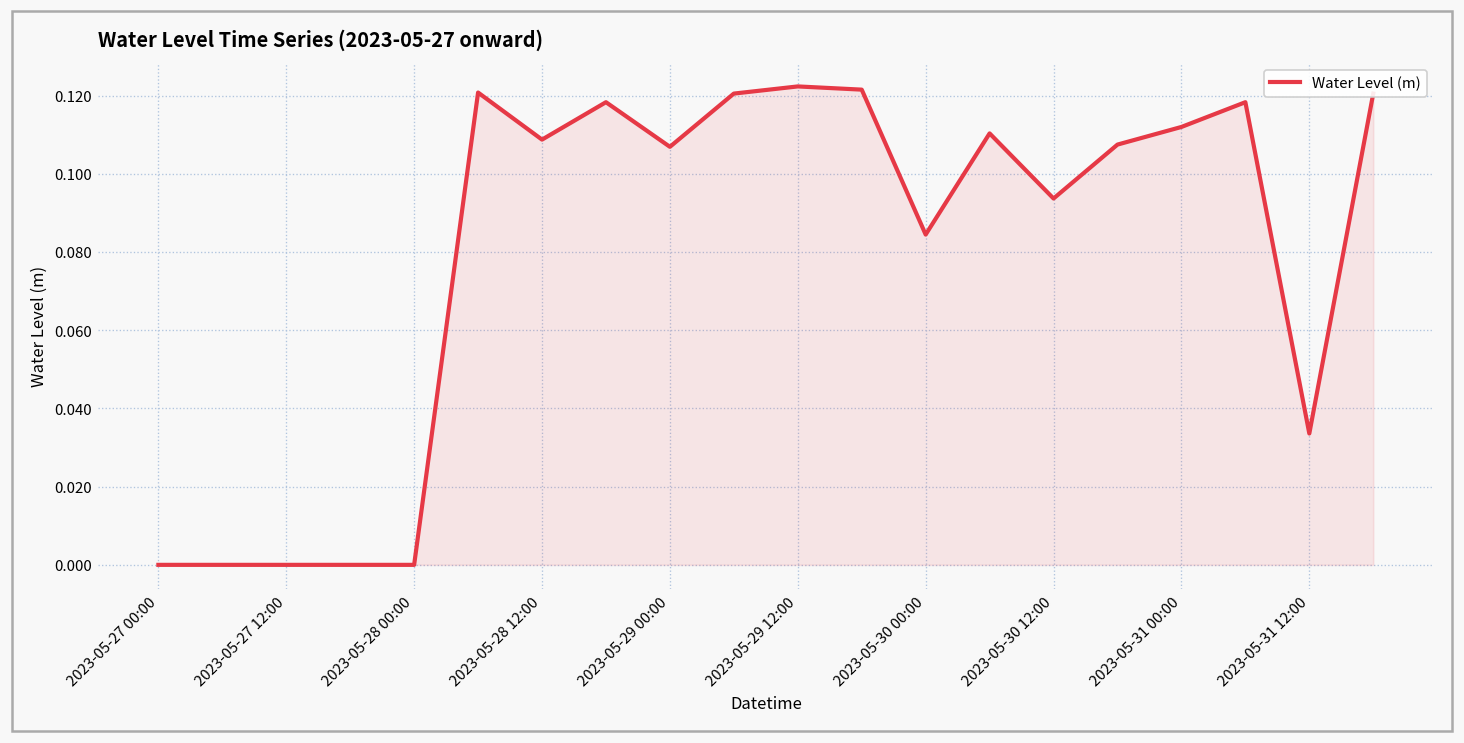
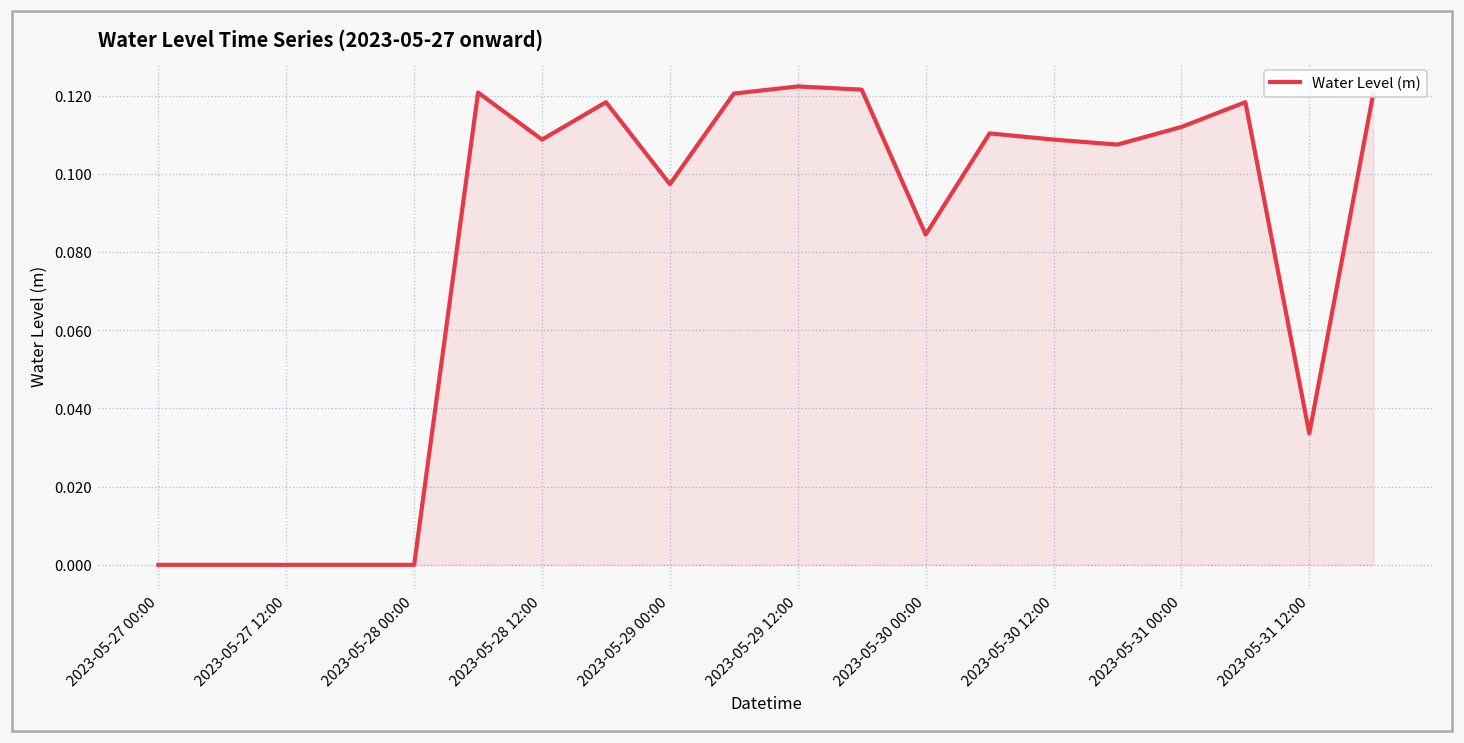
2023-05-29 00:00: 0.107 -> 0.097
2023-05-30 12:00: 0.094 -> 0.109
